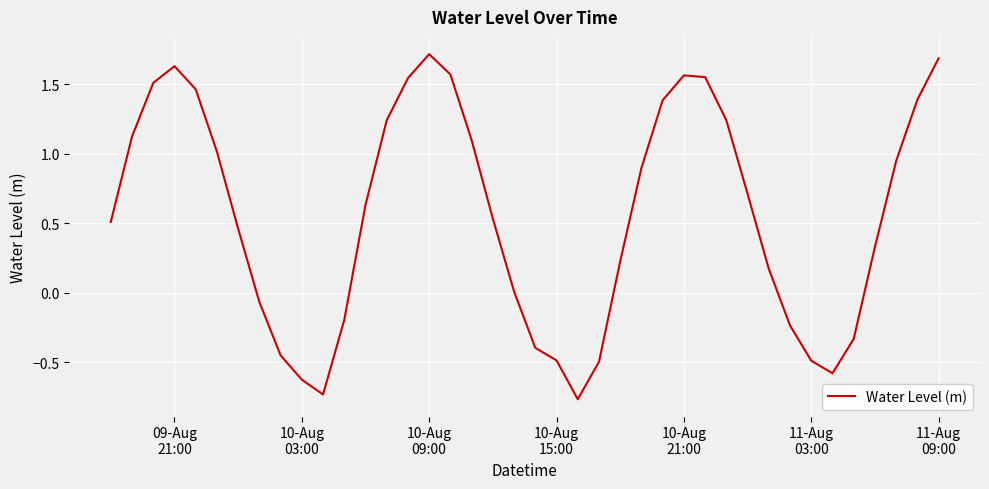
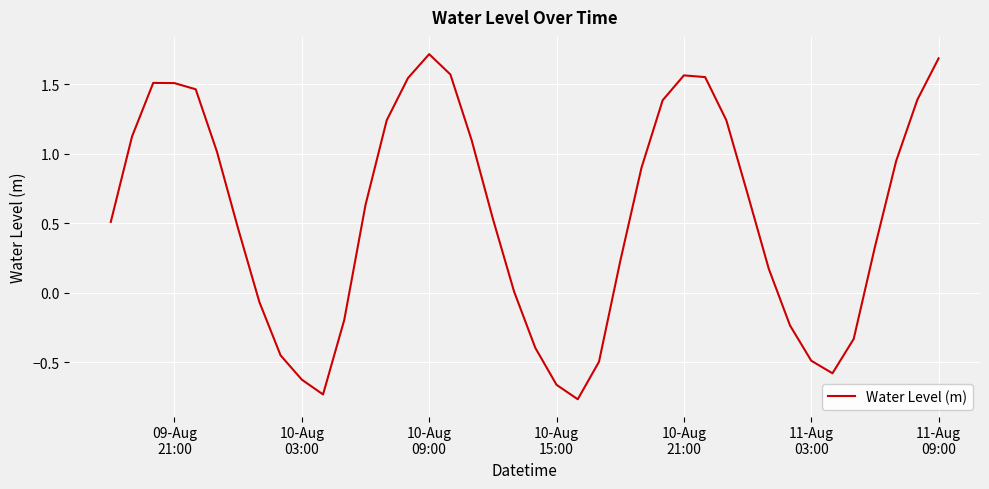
09-Aug 21:00: 1.63 -> 1.51
10-Aug 15:00: -0.49 -> -0.66
